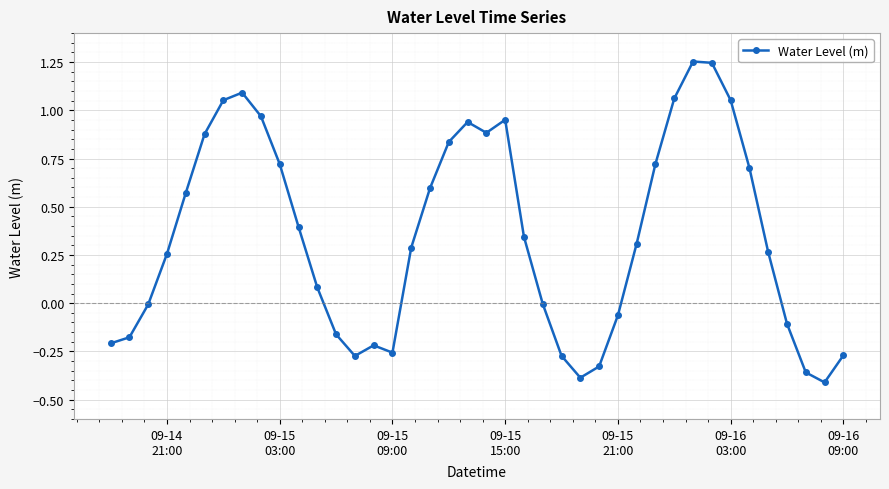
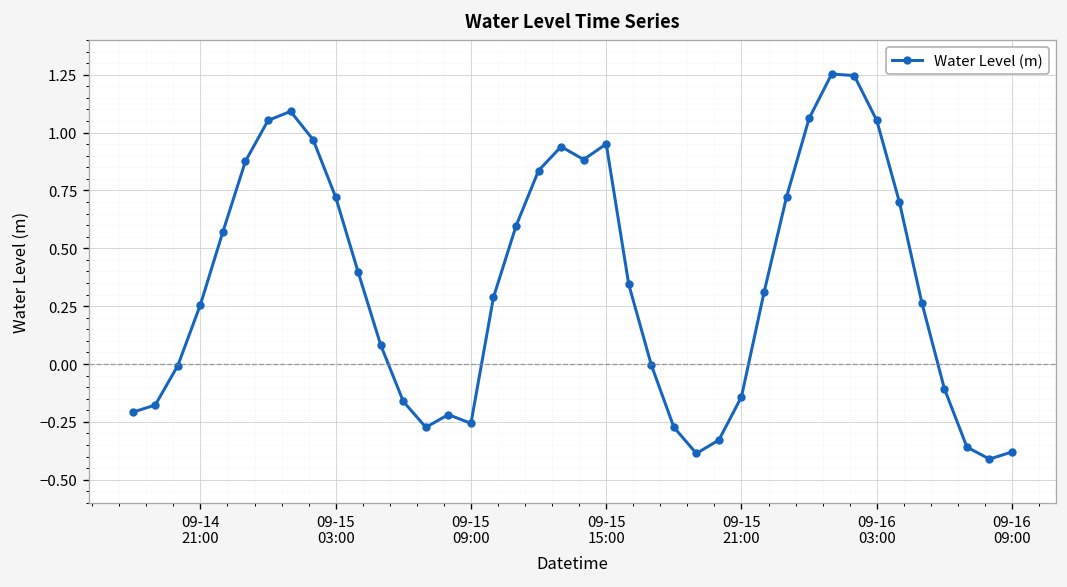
09-15 21:00: -0.06 -> -0.14
09-16 09:00: -0.27 -> -0.38
